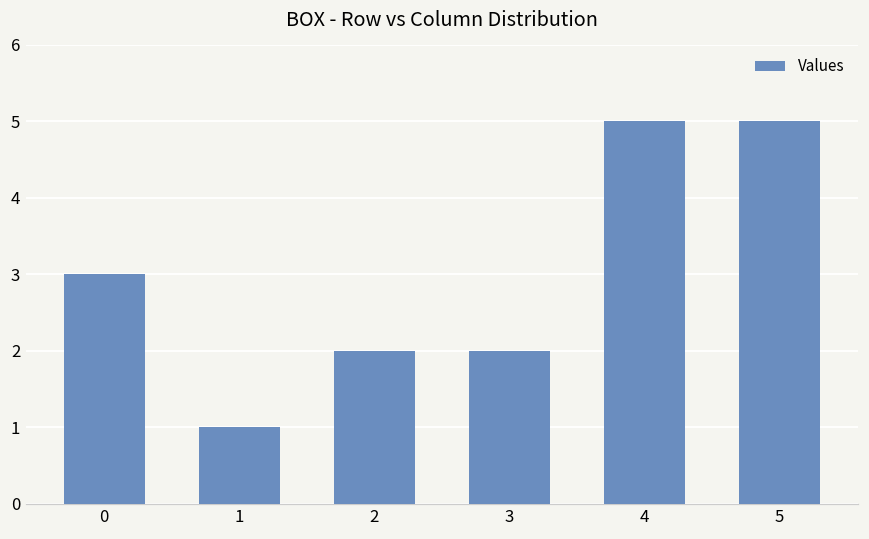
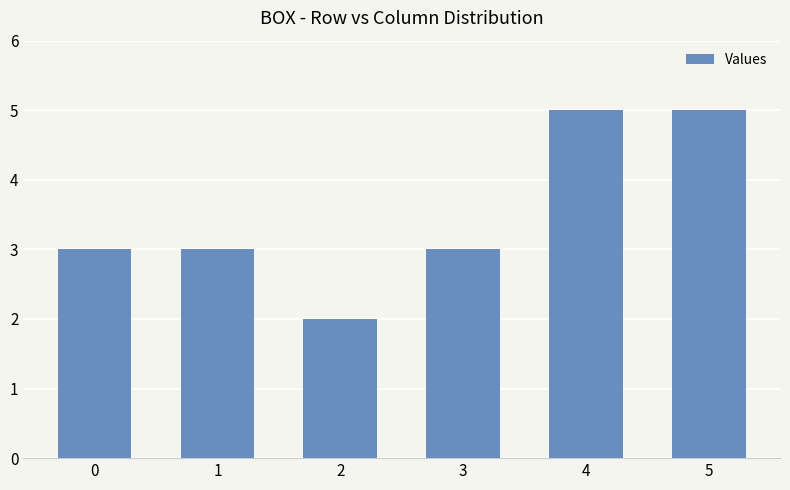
1: 1 -> 3
3: 2 -> 3
